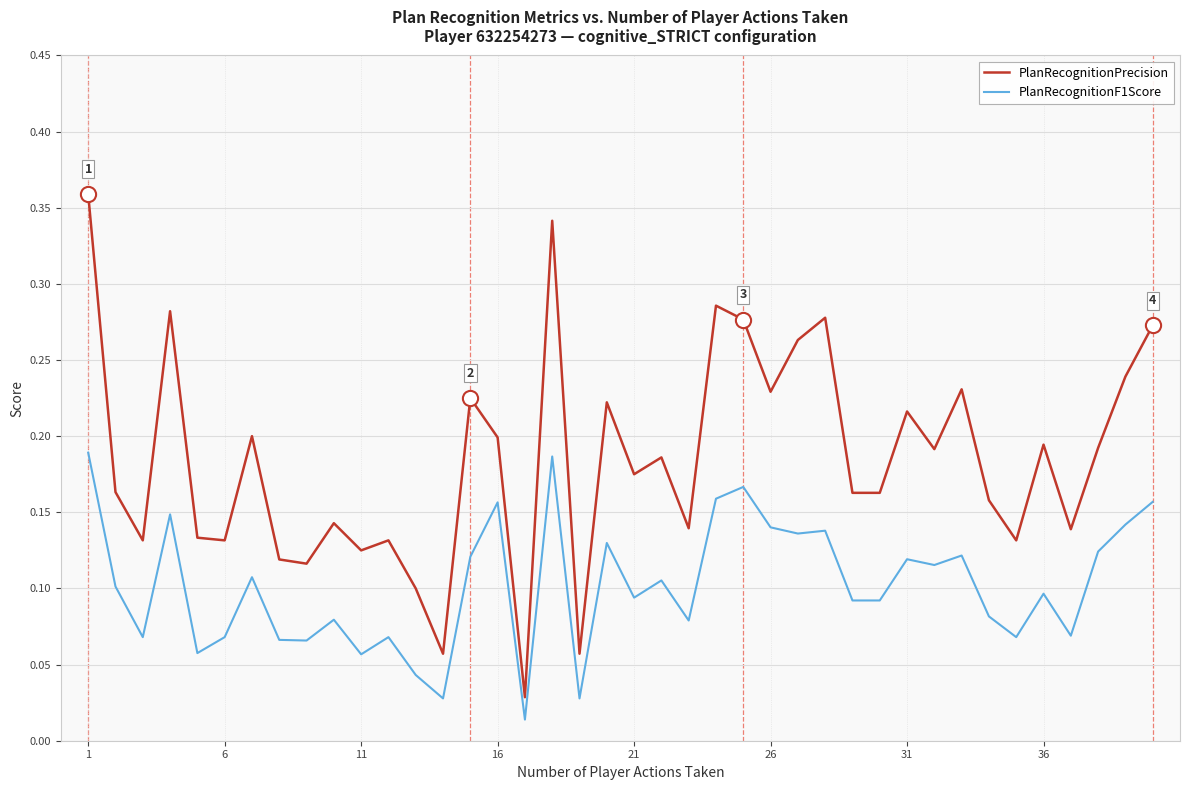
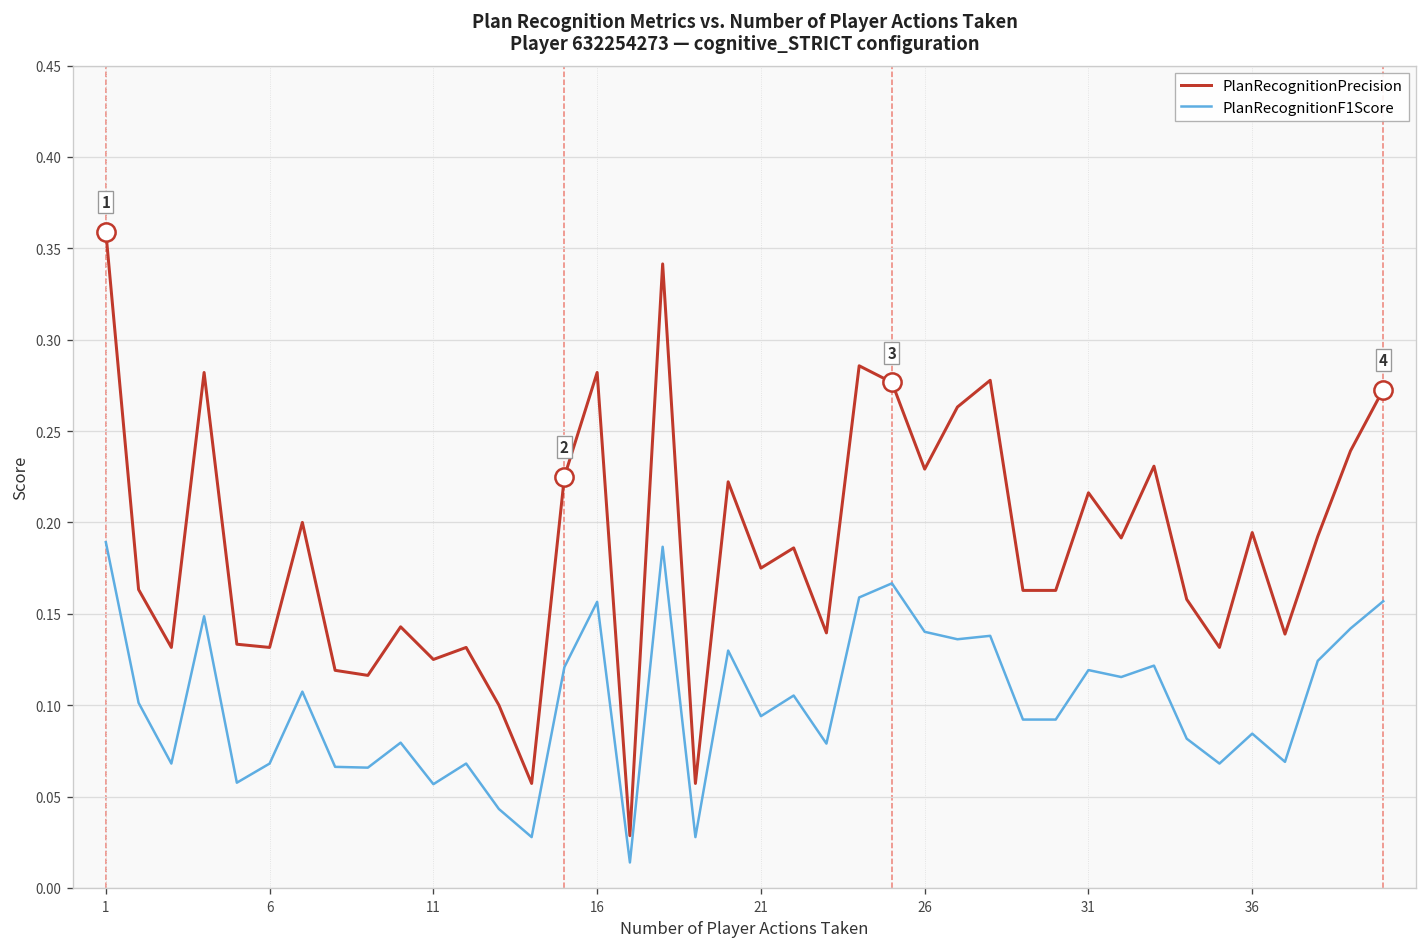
PlanRecognitionPrecision, 16: 0.199 -> 0.282
PlanRecognitionF1Score, 36: 0.097 -> 0.084
